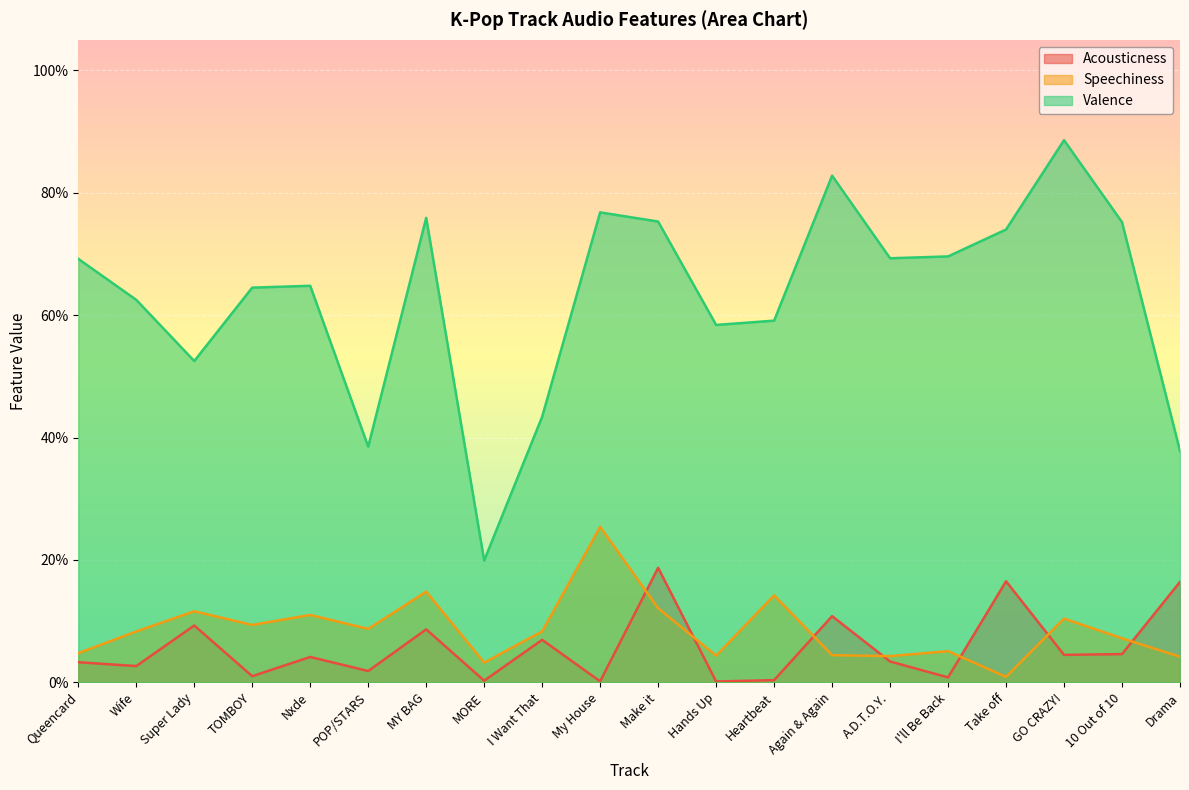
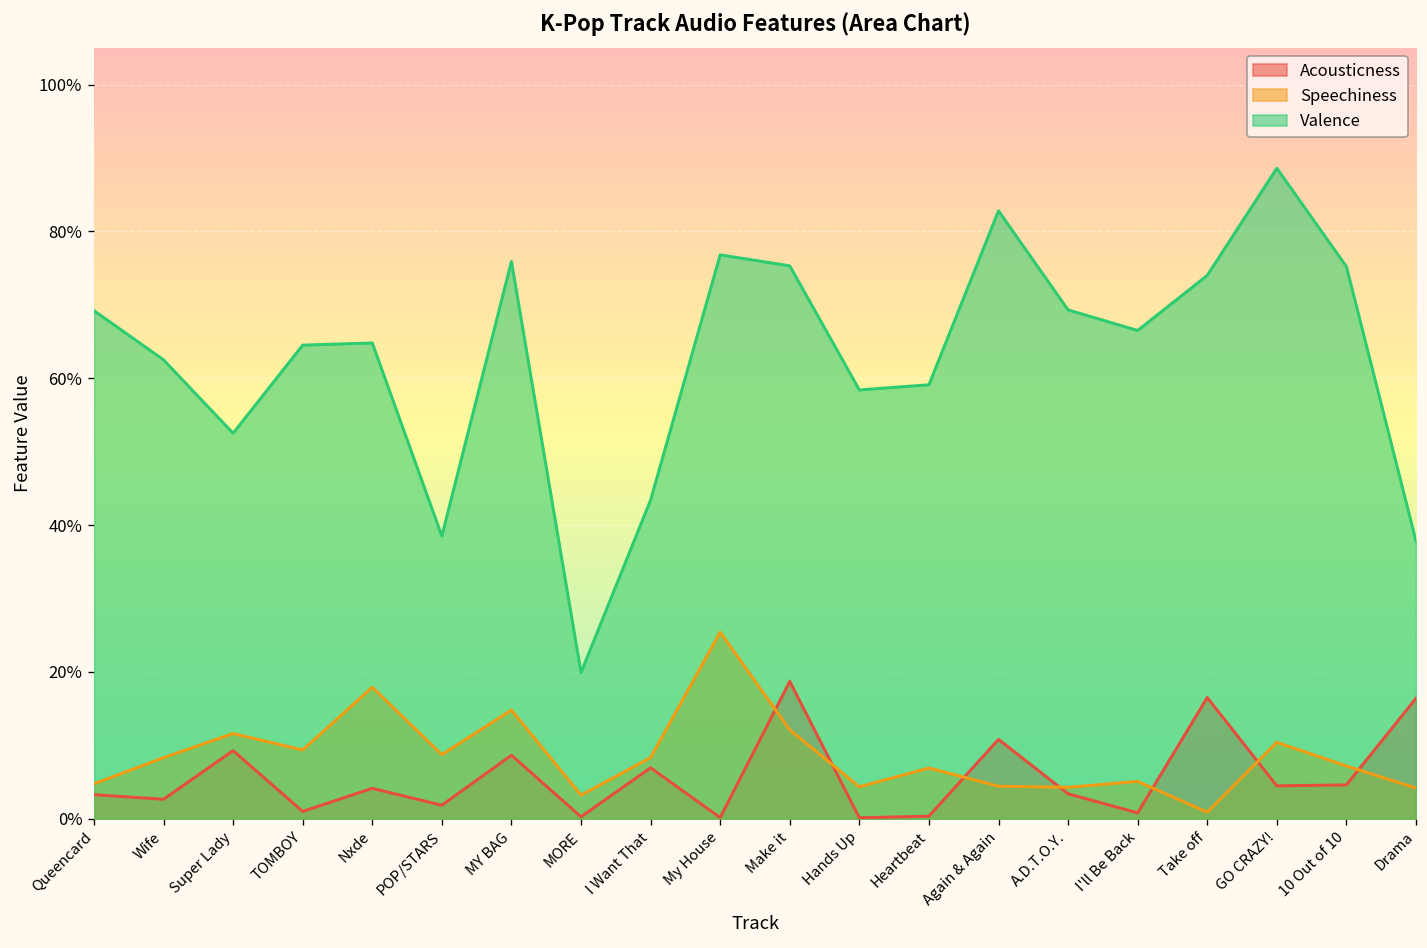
Speechiness, Nxde: 11% -> 18%
Speechiness, Heartbeat: 14% -> 7%
Valence, I'll Be Back: 70% -> 67%
